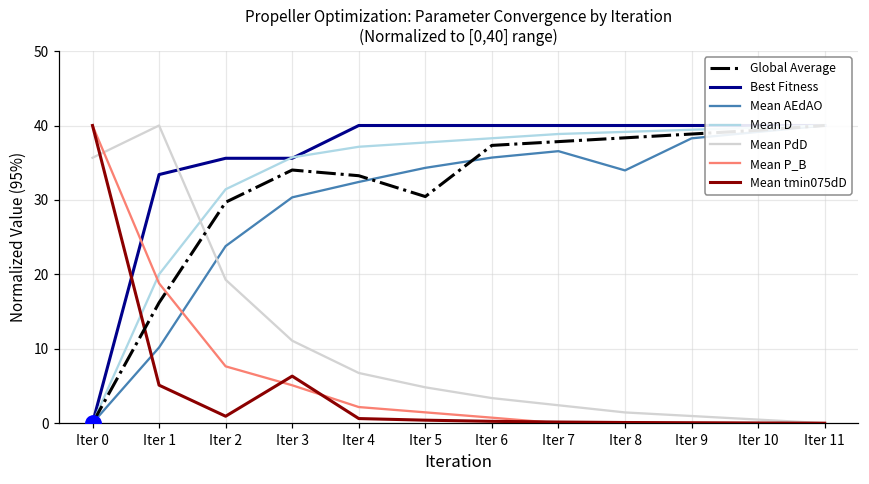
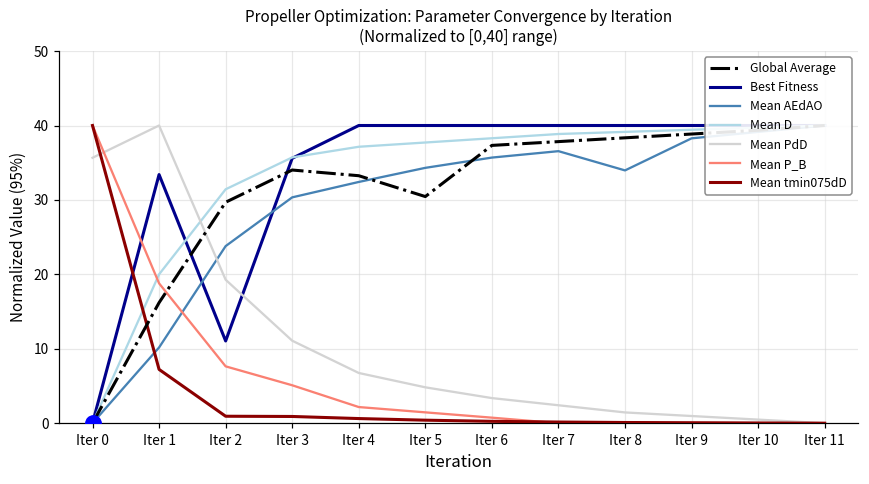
Mean tmin075dD, Iter 1: 5 -> 7
Best Fitness, Iter 2: 36 -> 11
Mean tmin075dD, Iter 3: 6 -> 1
